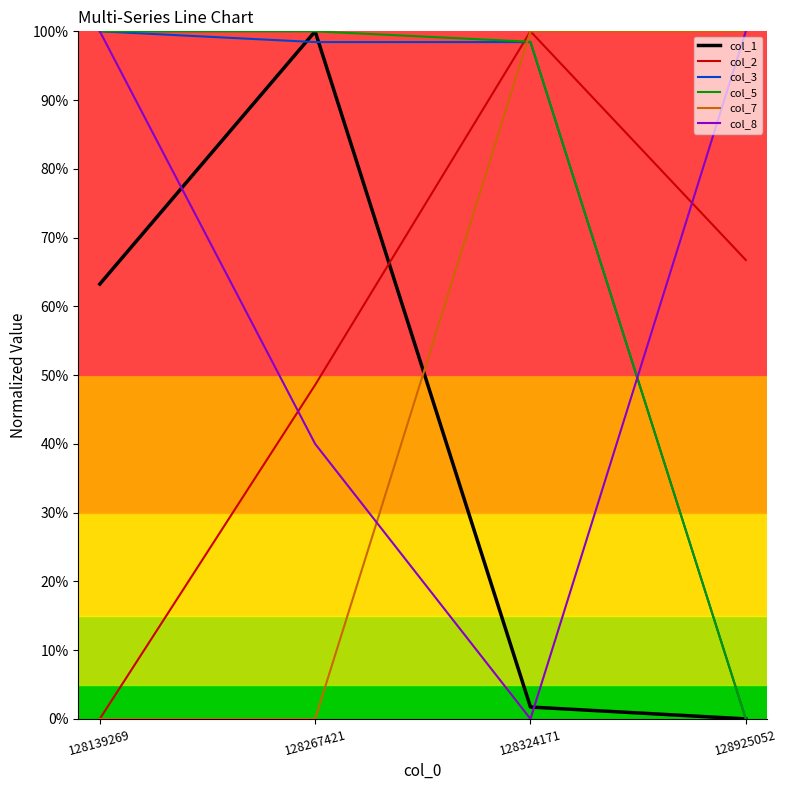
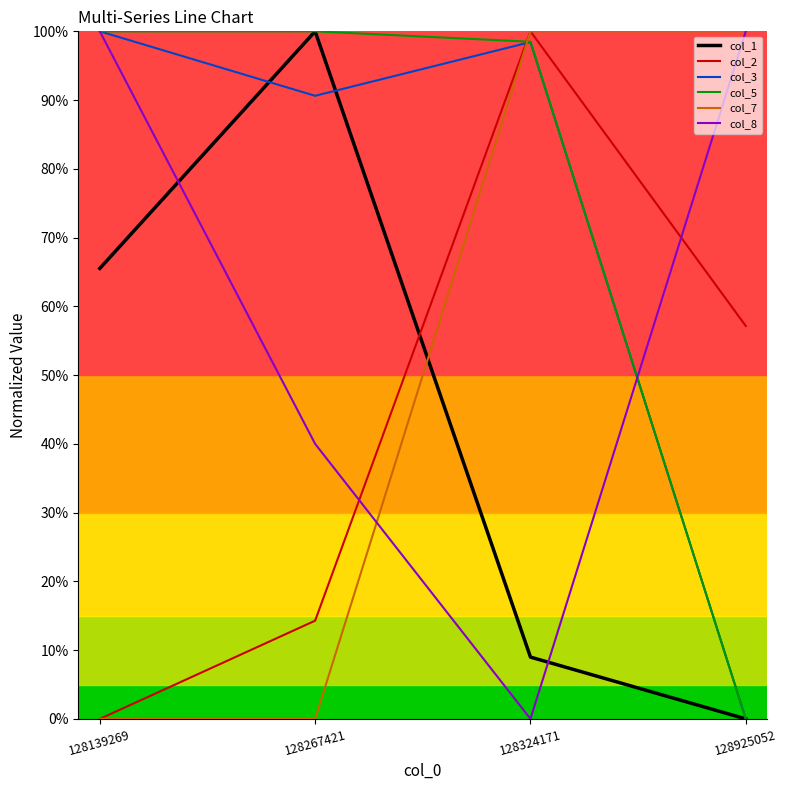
col_1, 128139269: 63% -> 66%
col_2, 128267421: 49% -> 14%
col_3, 128267421: 98% -> 91%
col_1, 128324171: 2% -> 9%
col_2, 128925052: 67% -> 57%
